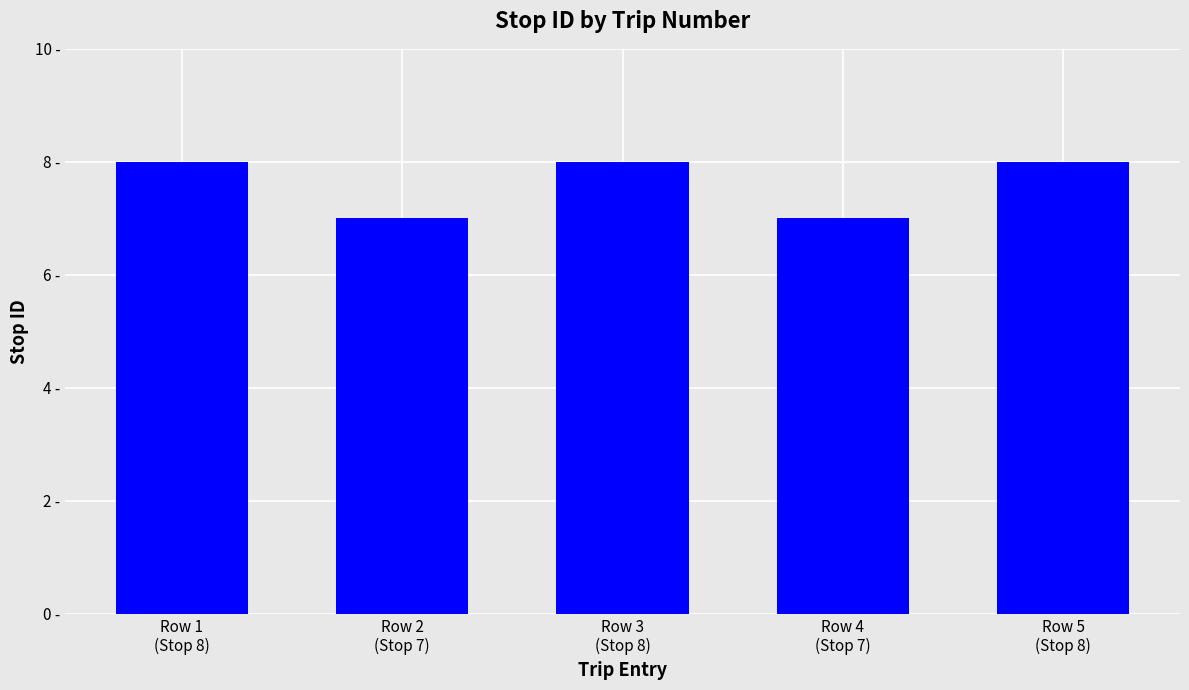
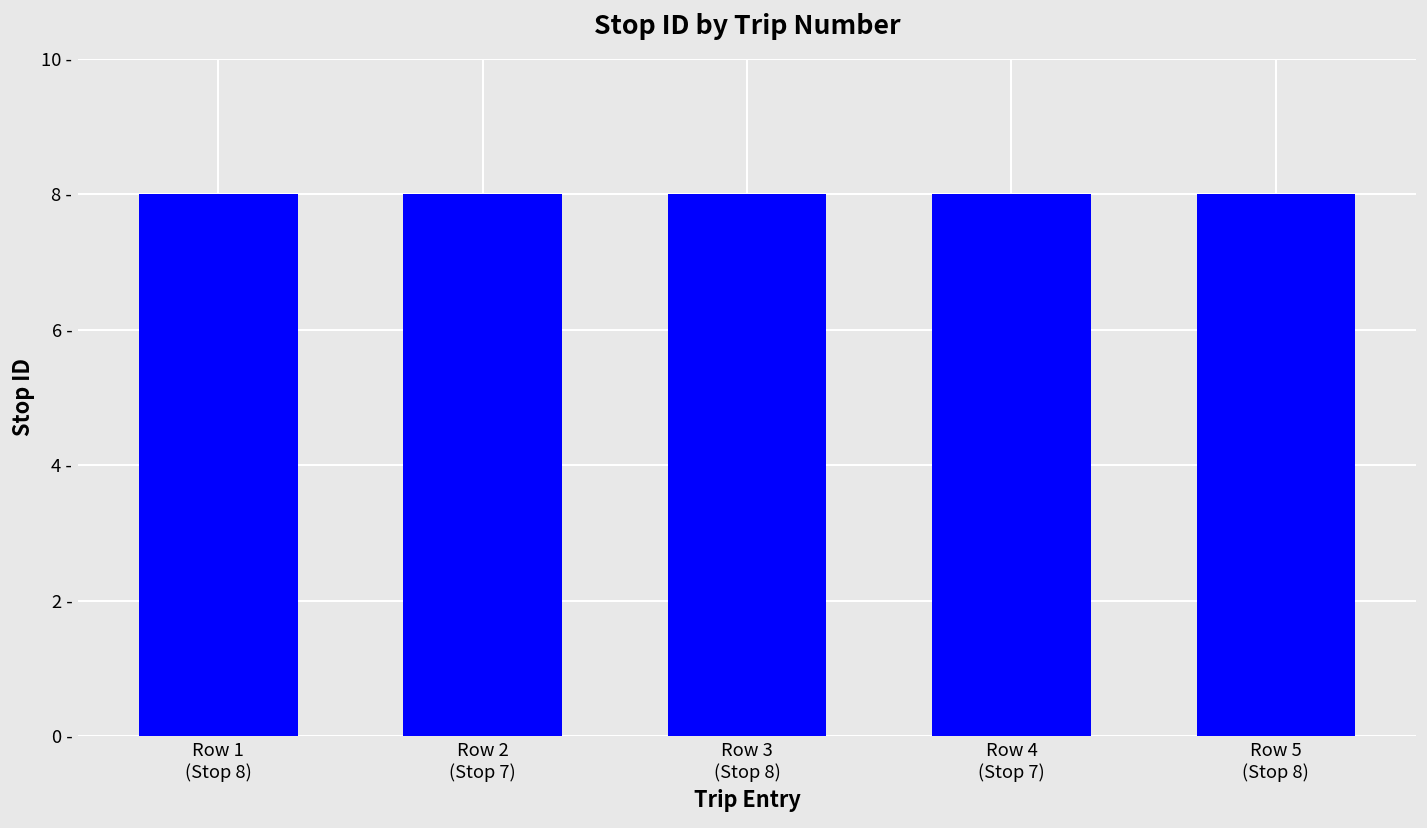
Row 2 (Stop 7): 7 - -> 8 -
Row 4 (Stop 7): 7 - -> 8 -
